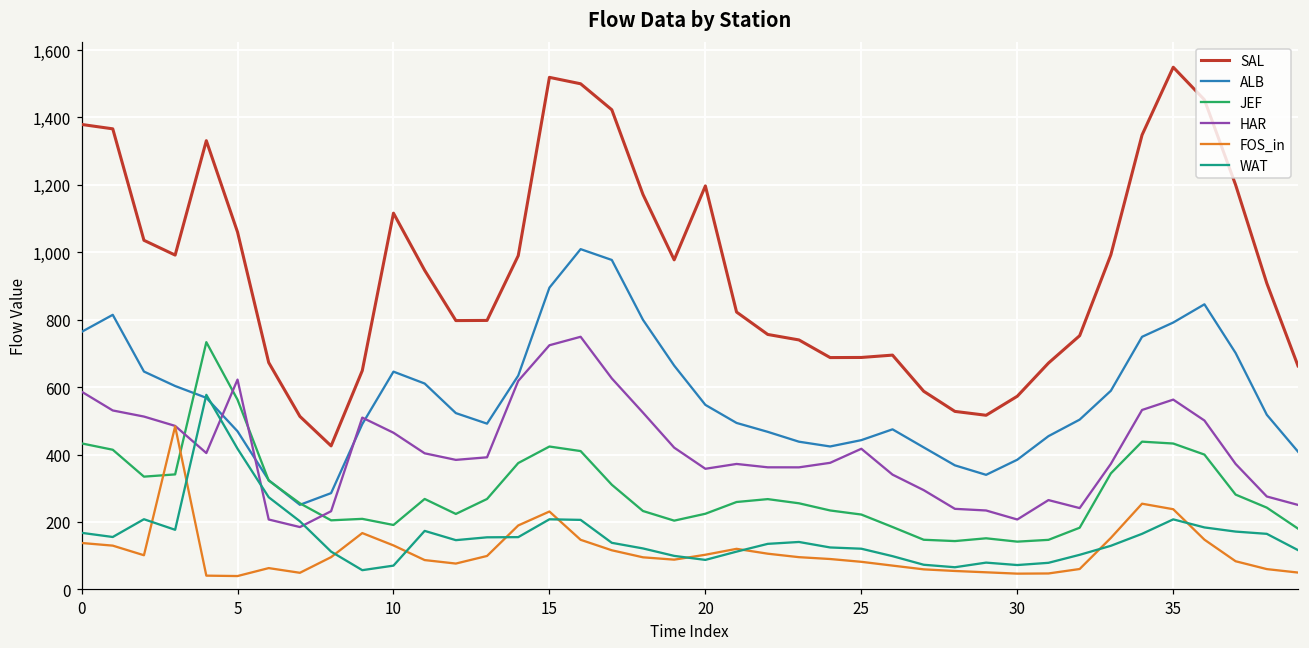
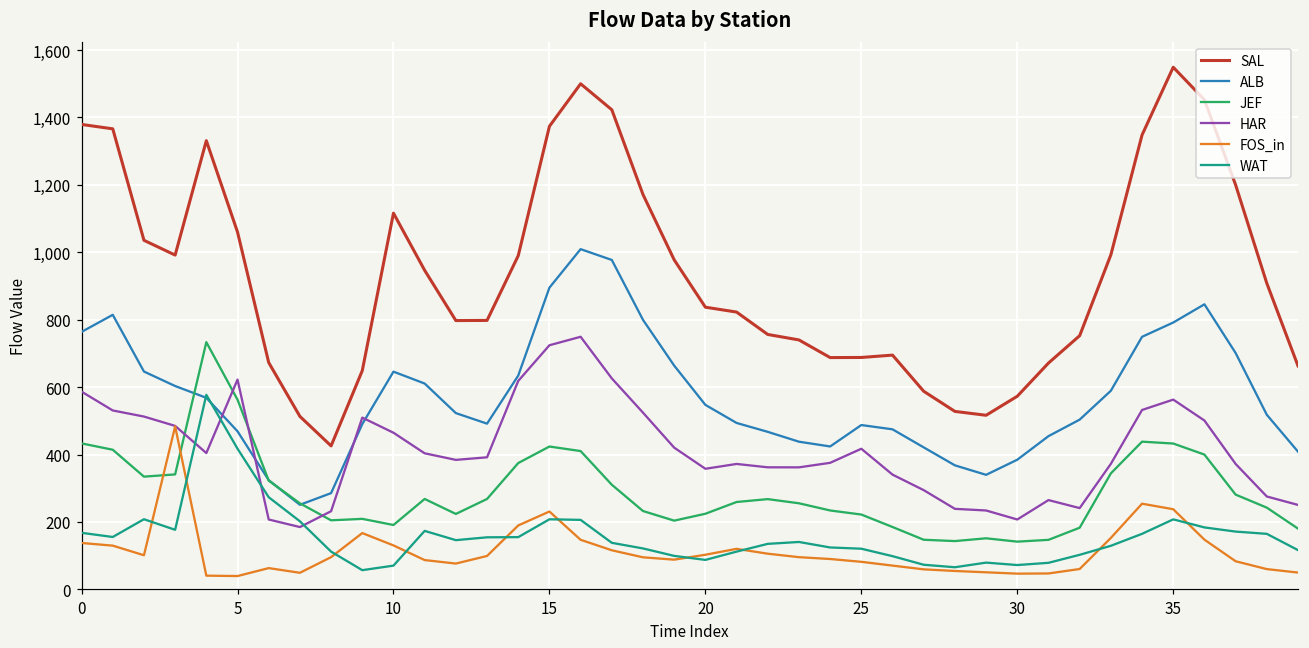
SAL, 15: 1,520 -> 1,370
SAL, 20: 1,200 -> 840
ALB, 25: 440 -> 490
